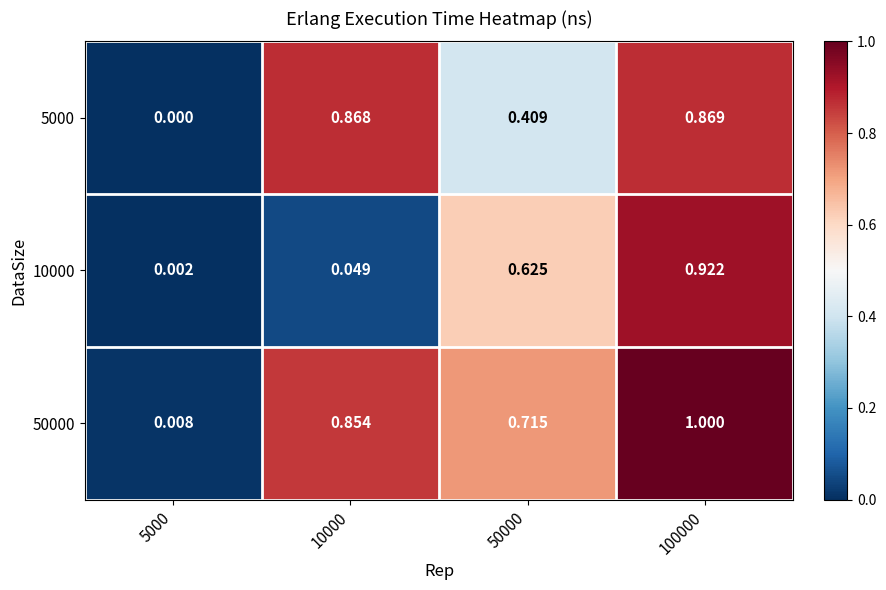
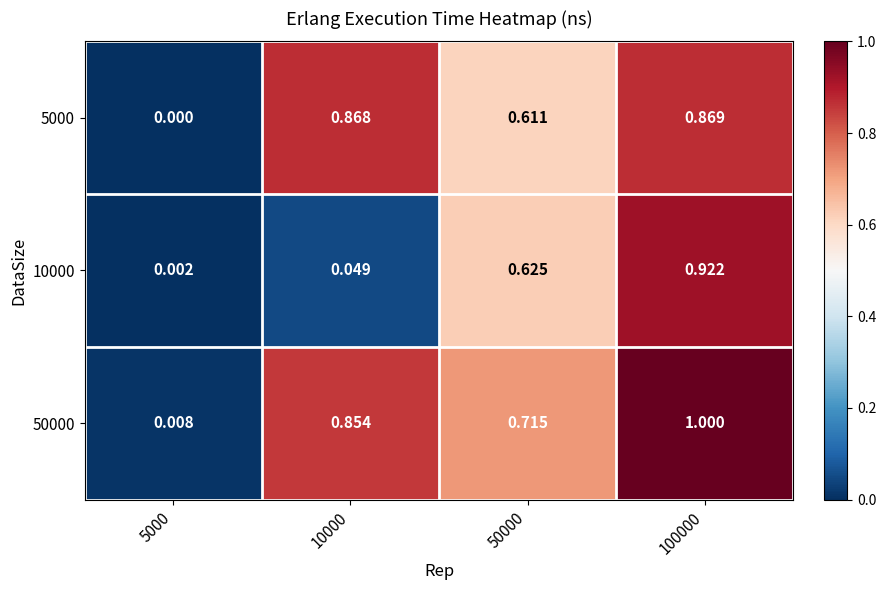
5000, 50000: 0.409 -> 0.611
